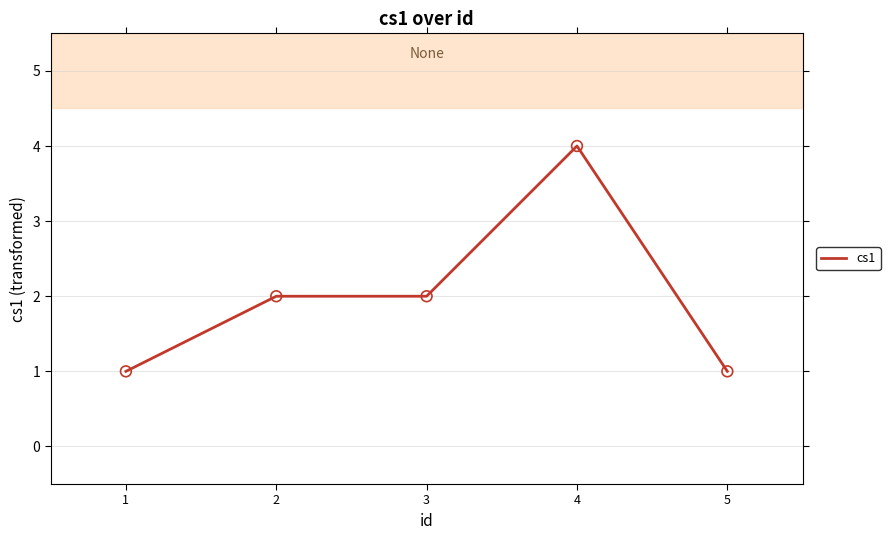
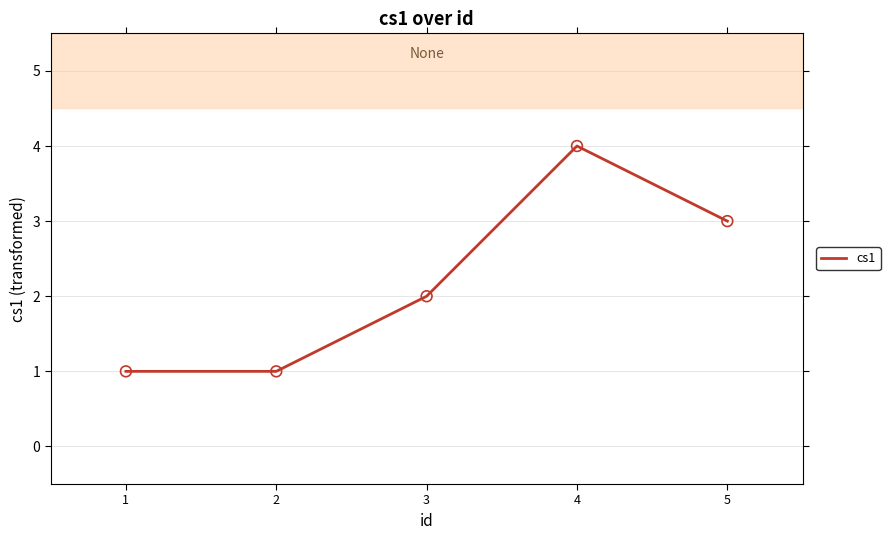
2: 2 -> 1
5: 1 -> 3
